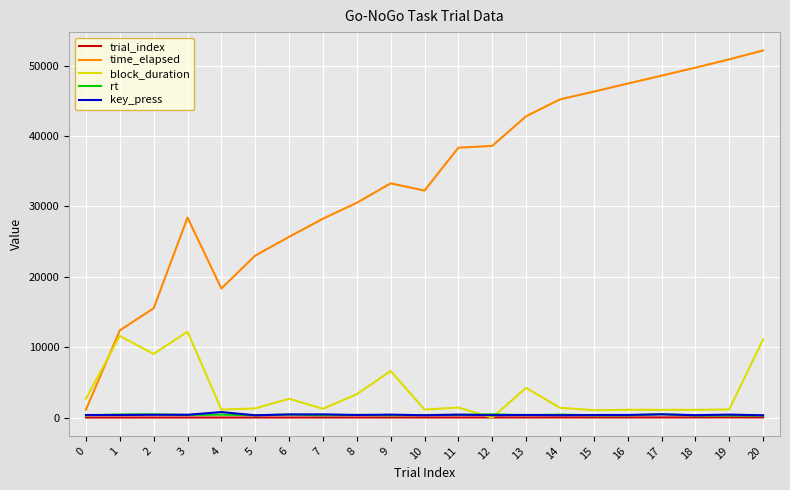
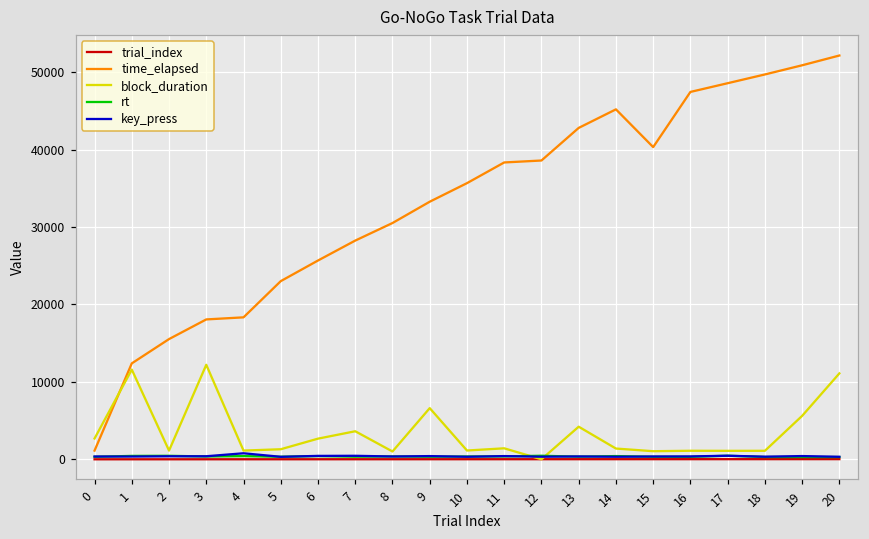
block_duration, 2: 9000 -> 1000
time_elapsed, 3: 28000 -> 18000
block_duration, 7: 1000 -> 4000
block_duration, 8: 3000 -> 1000
time_elapsed, 10: 32000 -> 36000
time_elapsed, 15: 46000 -> 40000
block_duration, 19: 1000 -> 6000
